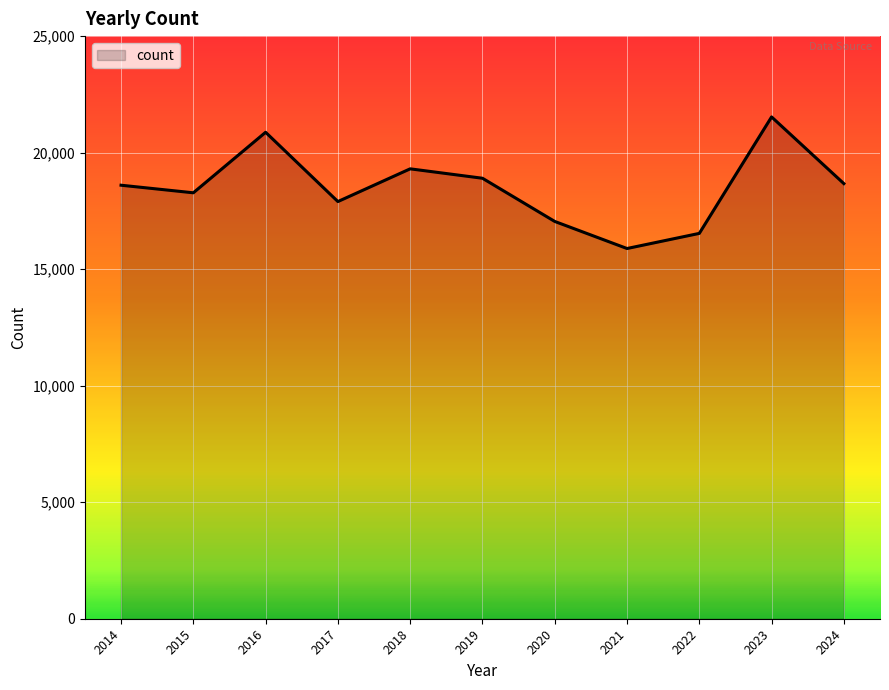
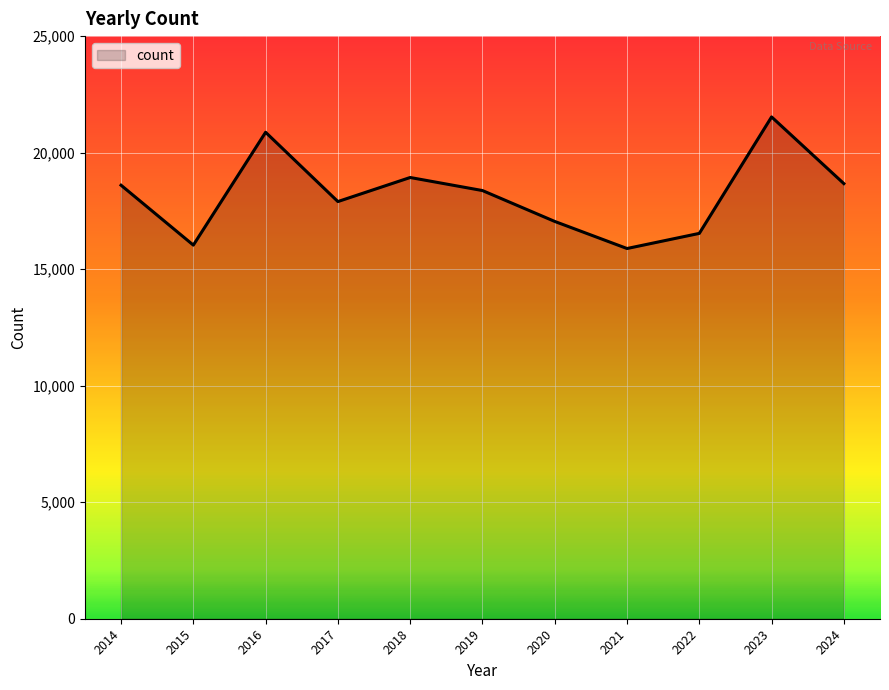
2015: 18,300 -> 16,000
2018: 19,300 -> 18,900
2019: 18,900 -> 18,400
